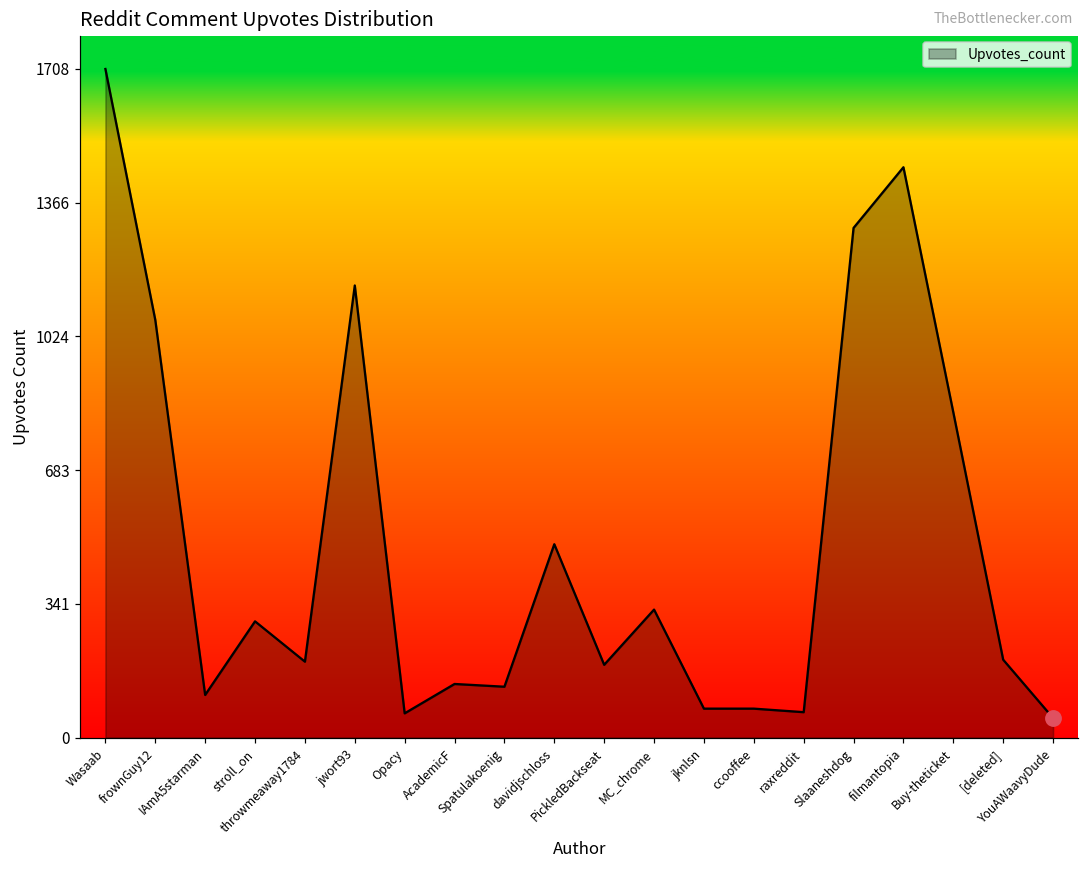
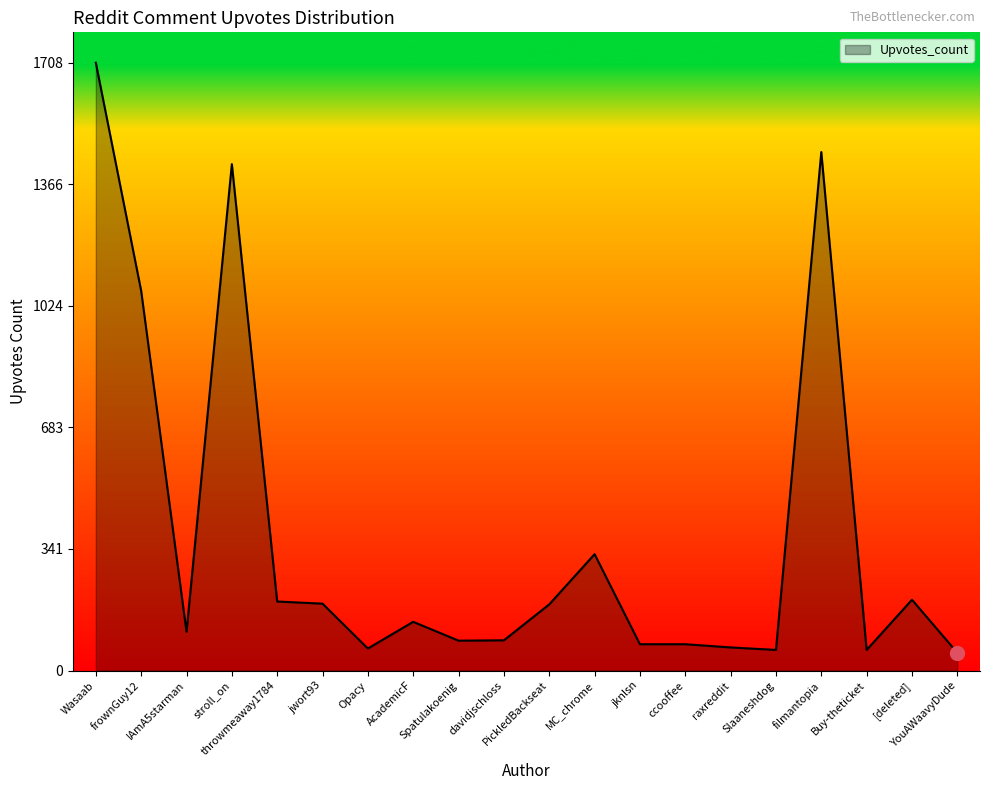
Upvotes_count, stroll_on: 300 -> 1420
Upvotes_count, jwort93: 1160 -> 190
Upvotes_count, Spatulakoenig: 130 -> 80
Upvotes_count, davidjschloss: 490 -> 90
Upvotes_count, Slaaneshdog: 1300 -> 60
Upvotes_count, Buy-theticket: 830 -> 60
